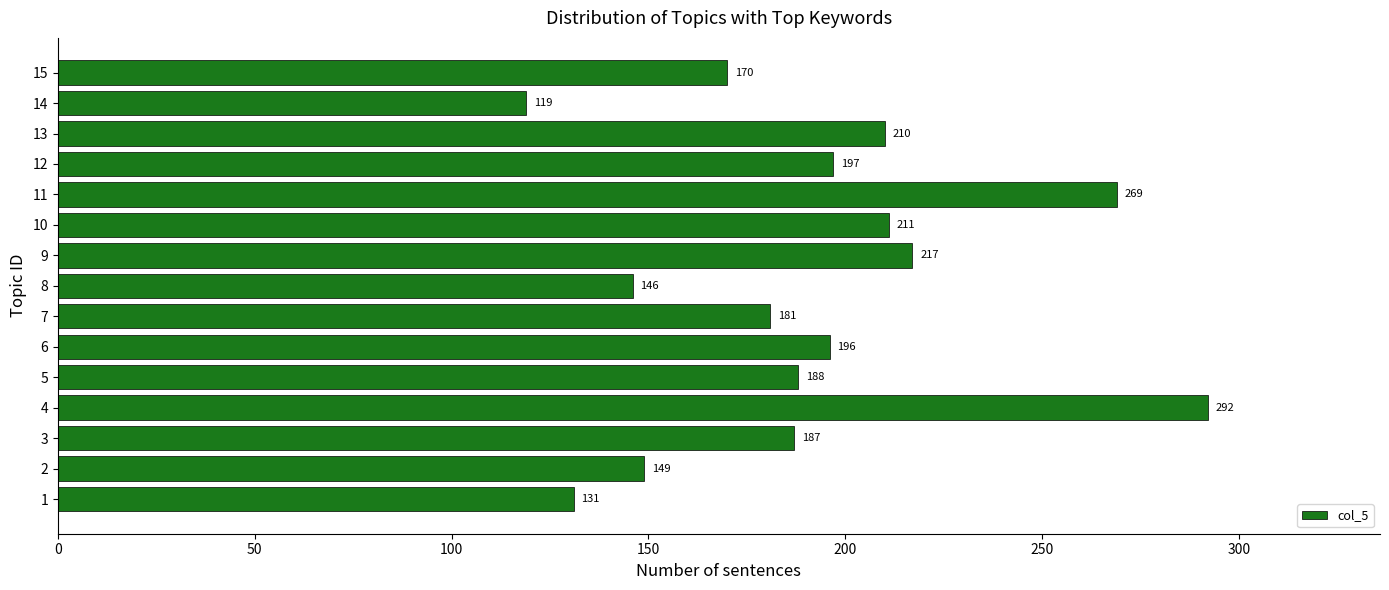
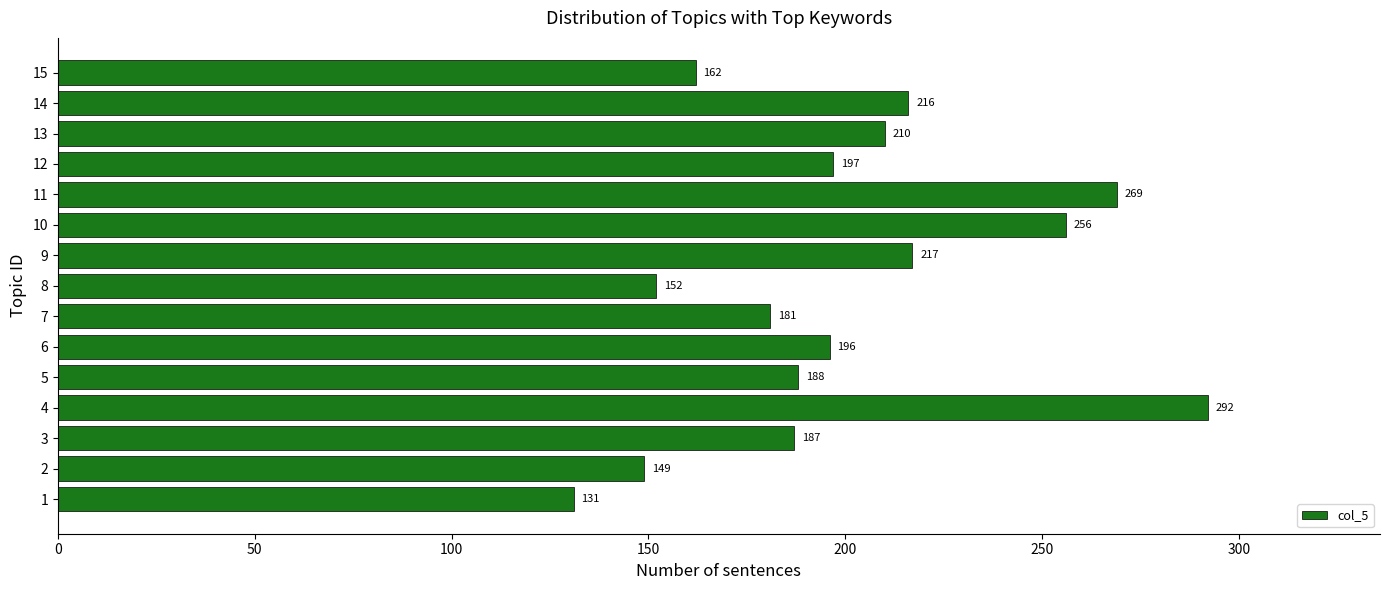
15: 170 -> 162
14: 119 -> 216
10: 211 -> 256
8: 146 -> 152
